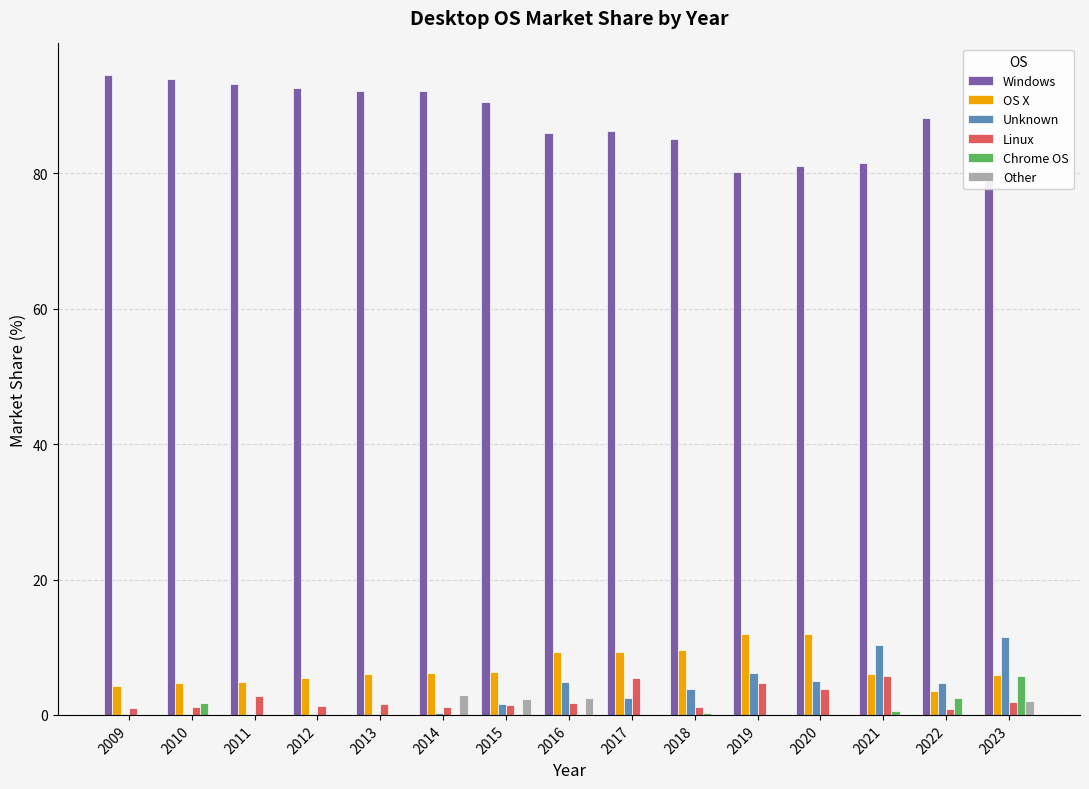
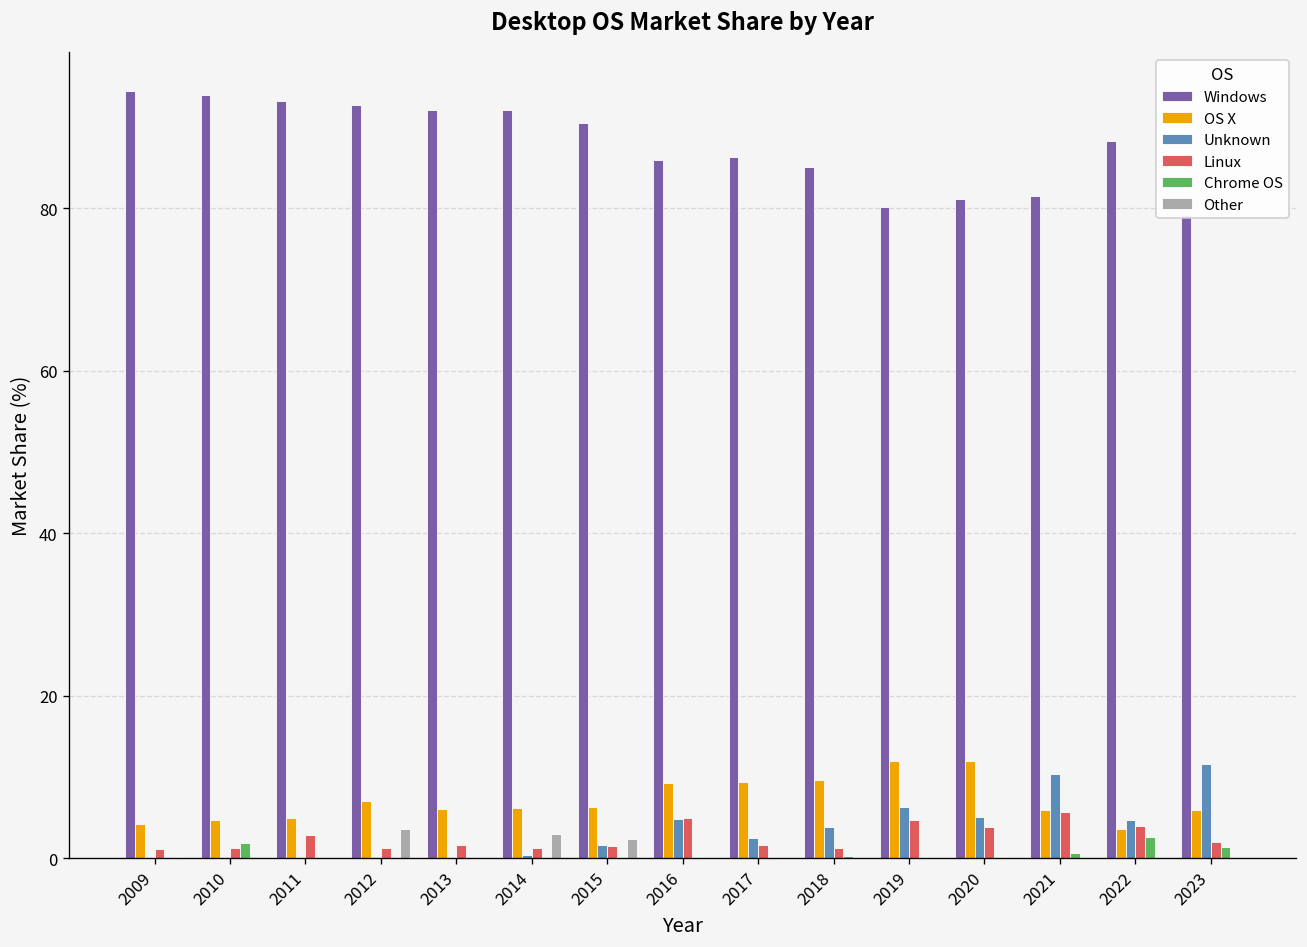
OS X, 2012: 5 -> 7
Other, 2012: 0 -> 4
Linux, 2016: 2 -> 5
Other, 2016: 3 -> 0
Linux, 2017: 5 -> 2
Linux, 2022: 1 -> 4
Chrome OS, 2023: 6 -> 1
Other, 2023: 2 -> 0
